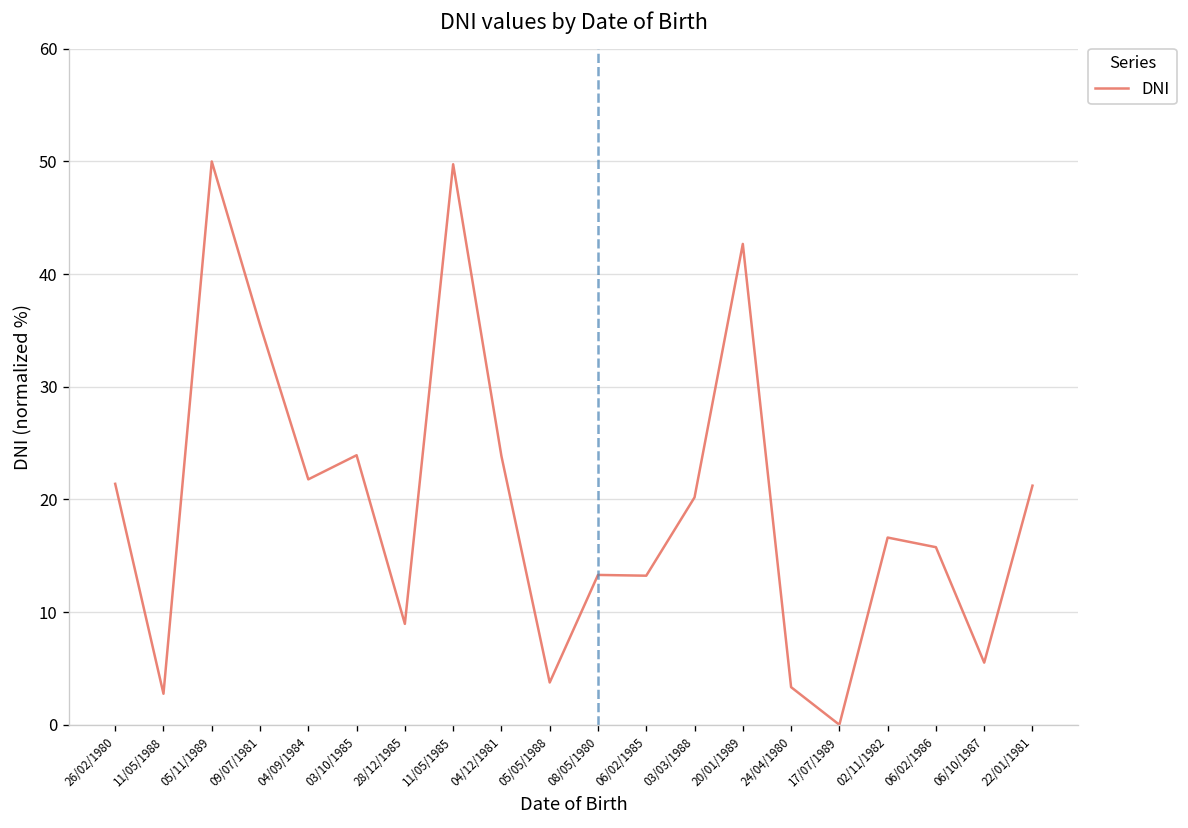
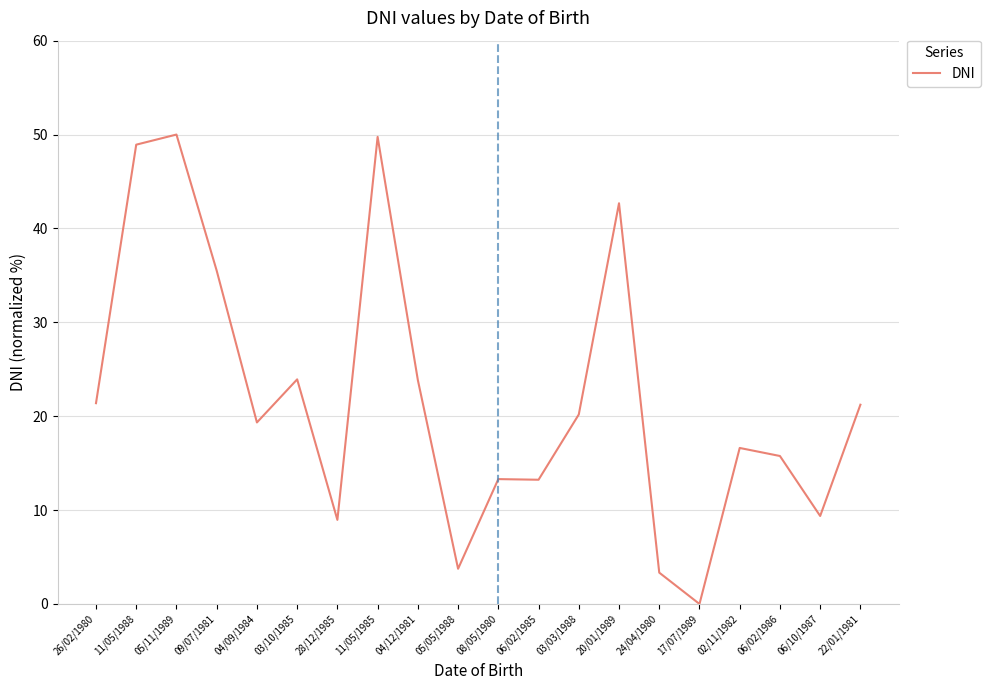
11/05/1988: 3 -> 49
04/09/1984: 22 -> 19
06/10/1987: 6 -> 9
